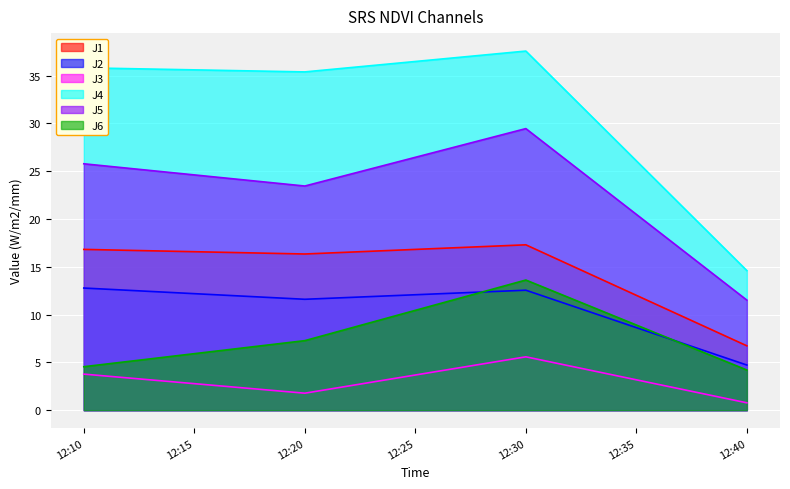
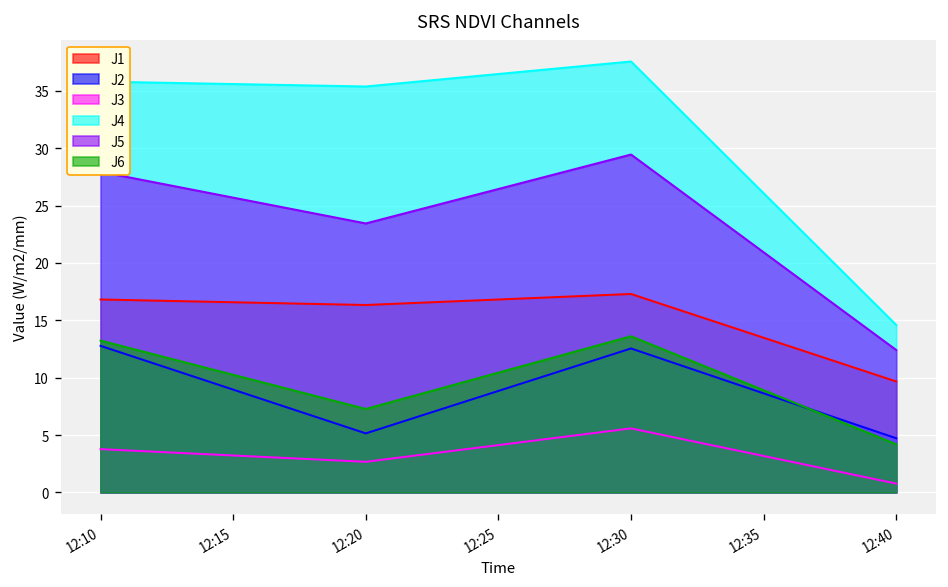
J5, 12:10: 26 -> 28
J6, 12:10: 5 -> 13
J2, 12:20: 12 -> 5
J3, 12:20: 2 -> 3
J1, 12:40: 7 -> 10
J5, 12:40: 11.5 -> 12.4
